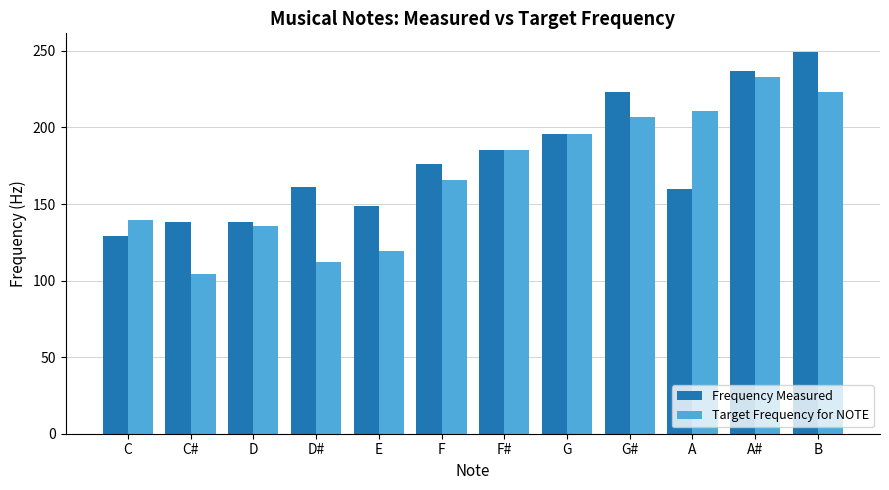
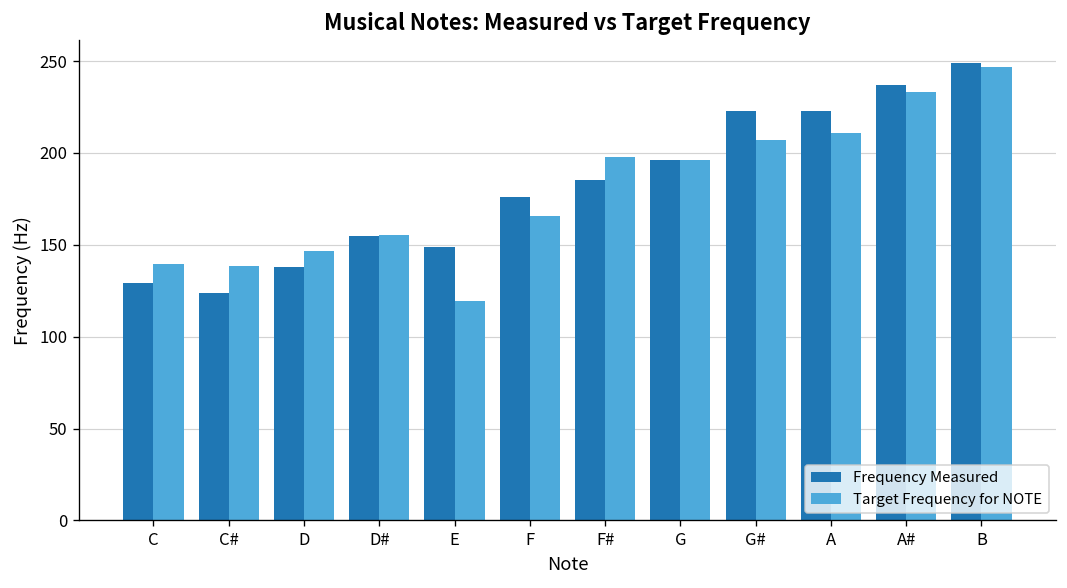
Frequency Measured, C#: 138 -> 124
Target Frequency for NOTE, C#: 104 -> 139
Target Frequency for NOTE, D: 136 -> 147
Frequency Measured, D#: 161 -> 155
Target Frequency for NOTE, D#: 112 -> 156
Target Frequency for NOTE, F#: 185 -> 198
Frequency Measured, A: 160 -> 223
Target Frequency for NOTE, B: 223 -> 247
